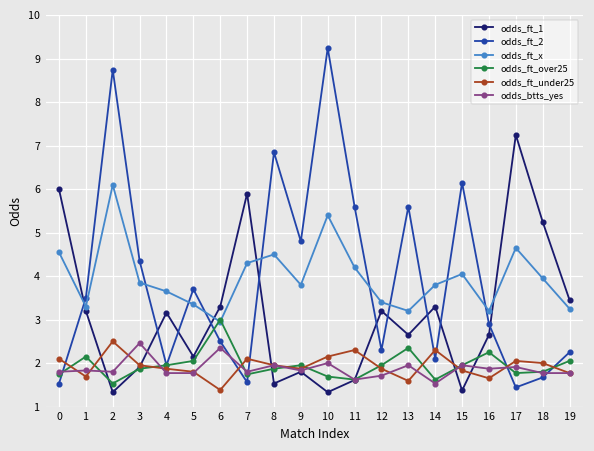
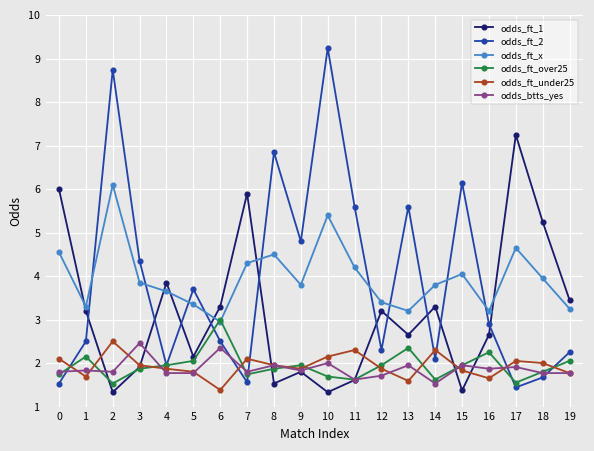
odds_ft_2, 1: 3.5 -> 2.5
odds_ft_1, 4: 3.2 -> 3.9
odds_ft_over25, 17: 1.8 -> 1.6
